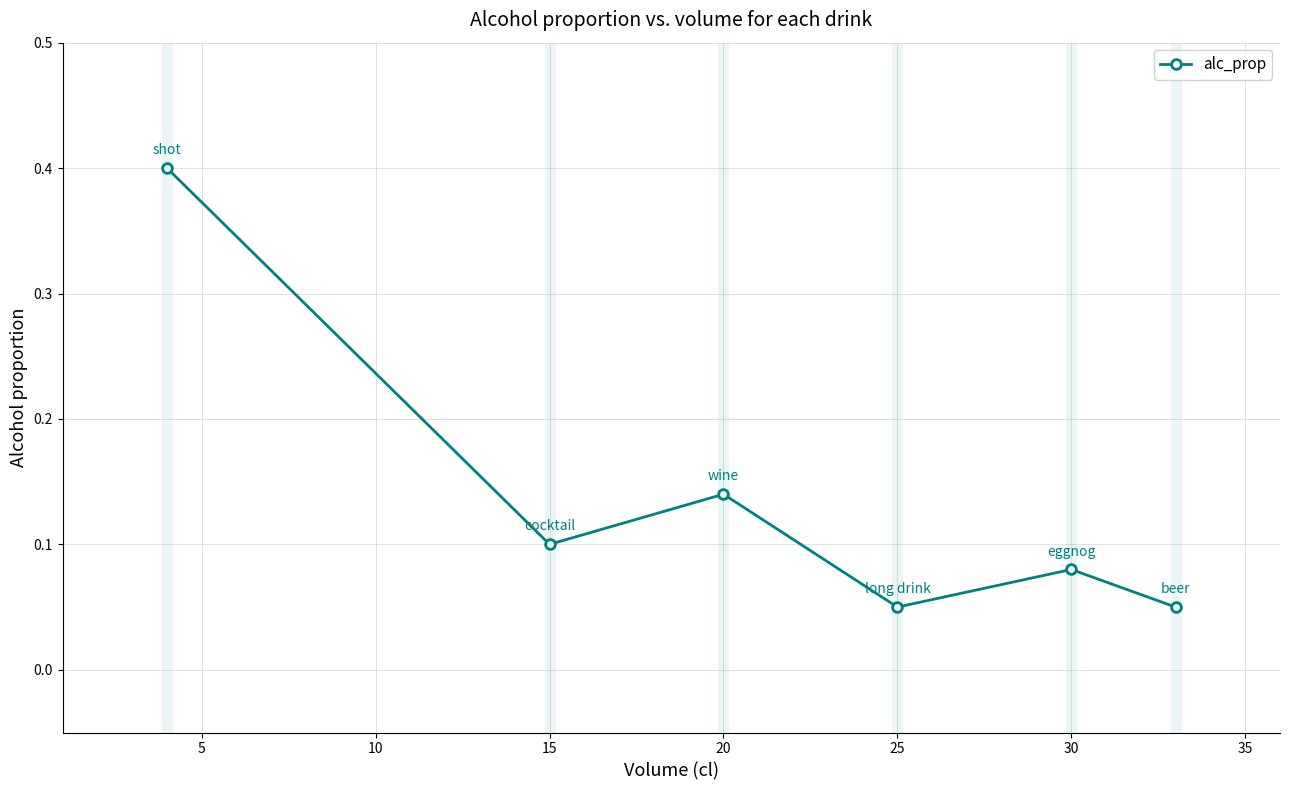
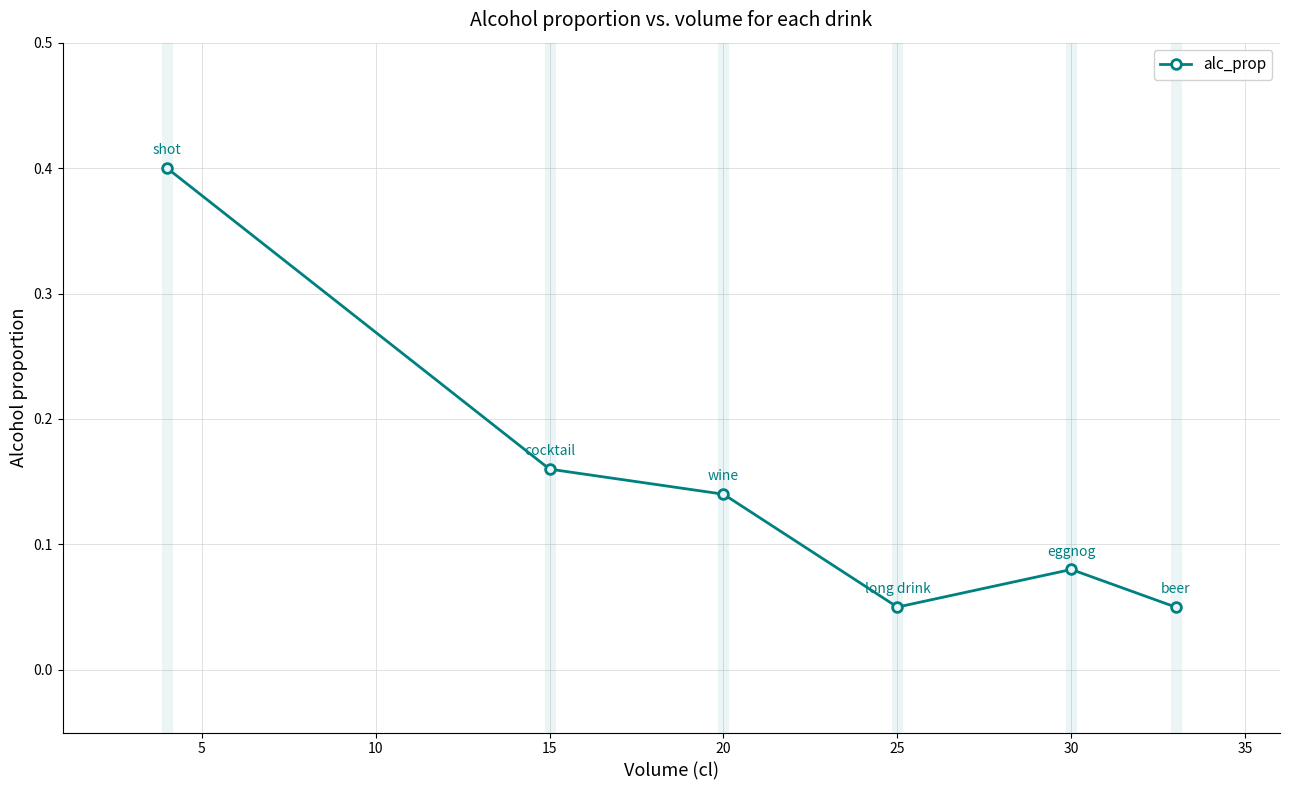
15: 0.10 -> 0.16
